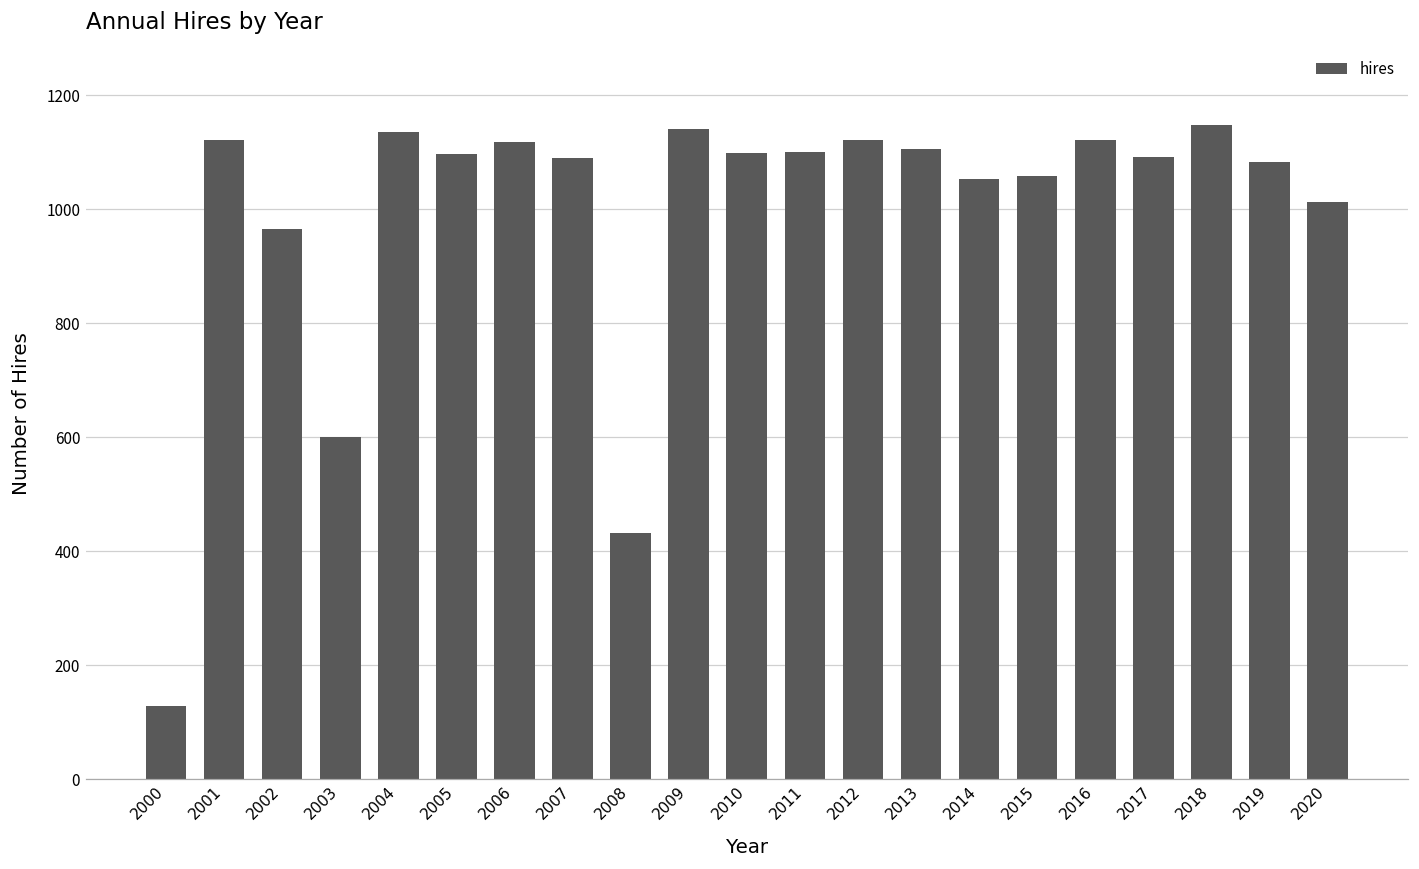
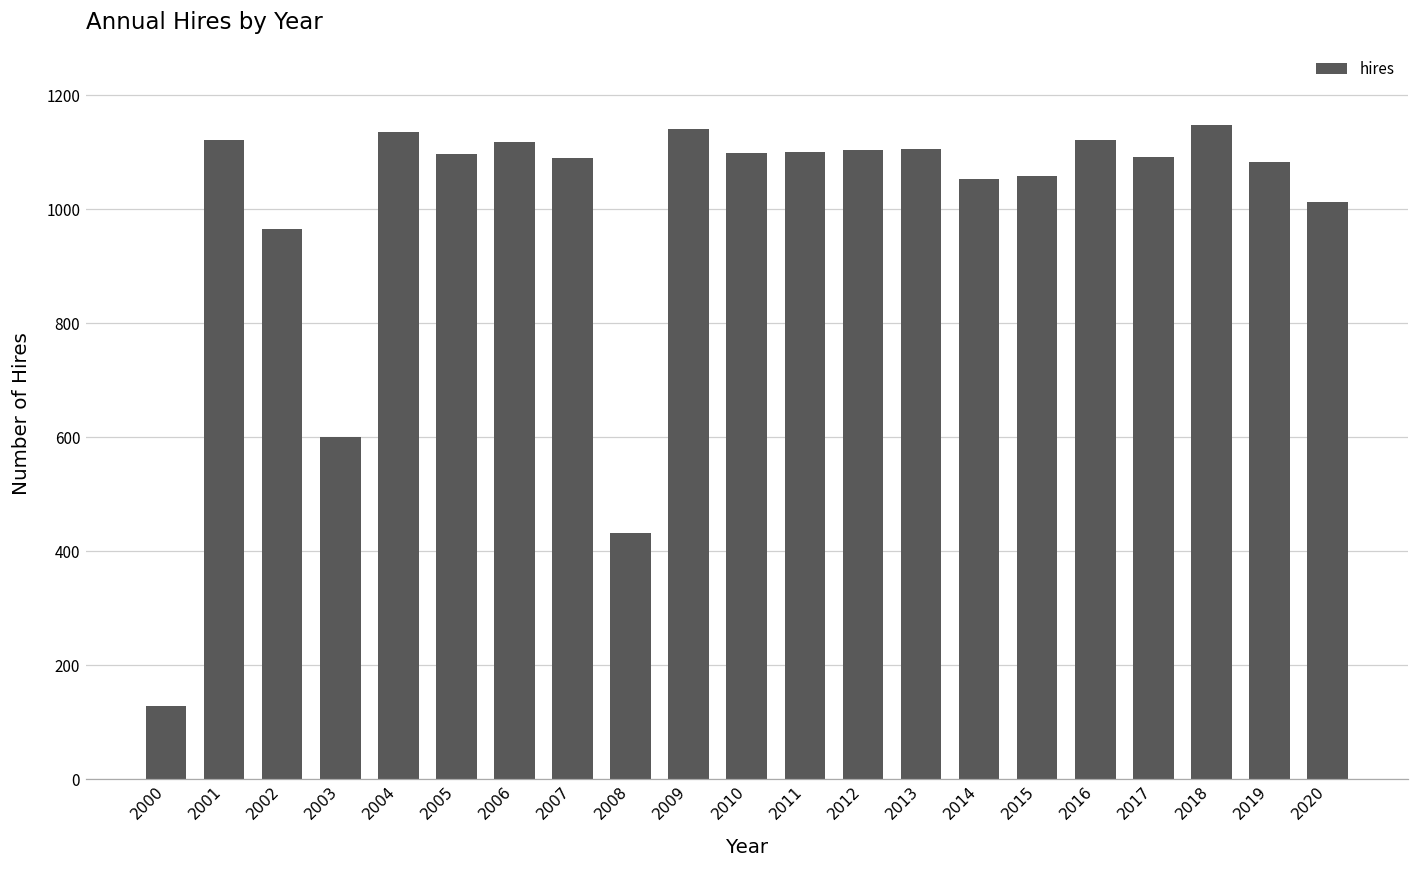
2012: 1120 -> 1100
